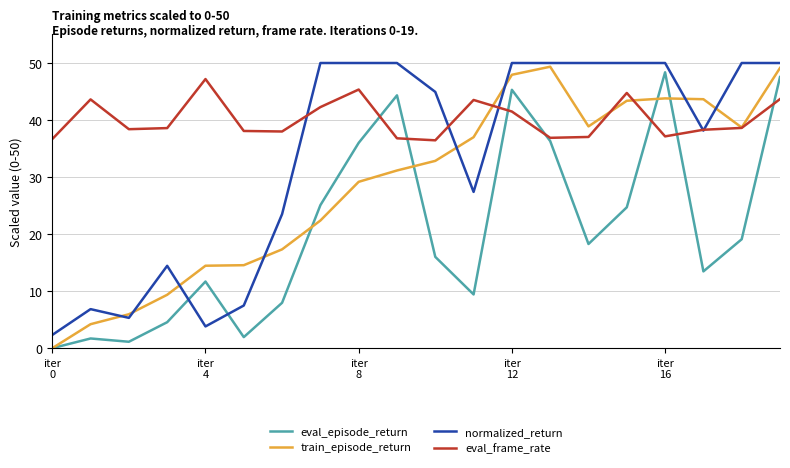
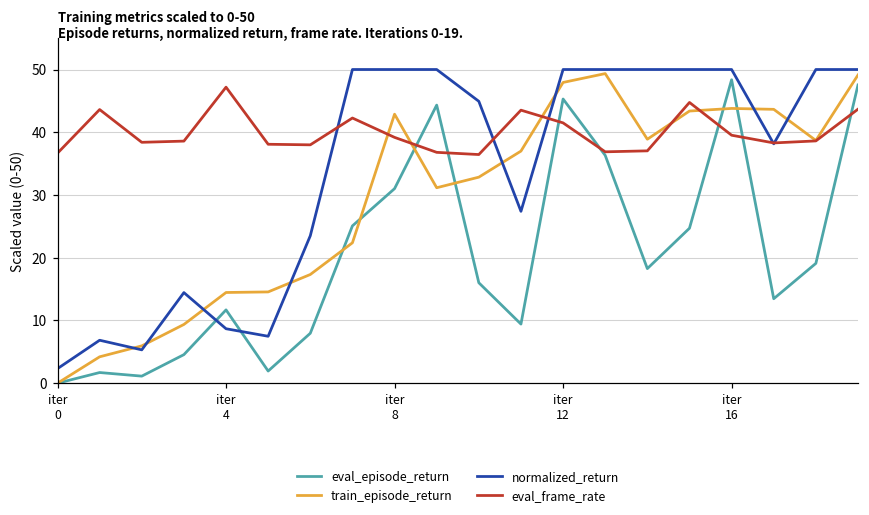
normalized_return, iter 4: 4 -> 9
eval_episode_return, iter 8: 36 -> 31
train_episode_return, iter 8: 29 -> 43
eval_frame_rate, iter 8: 45 -> 39
eval_frame_rate, iter 16: 37 -> 40
